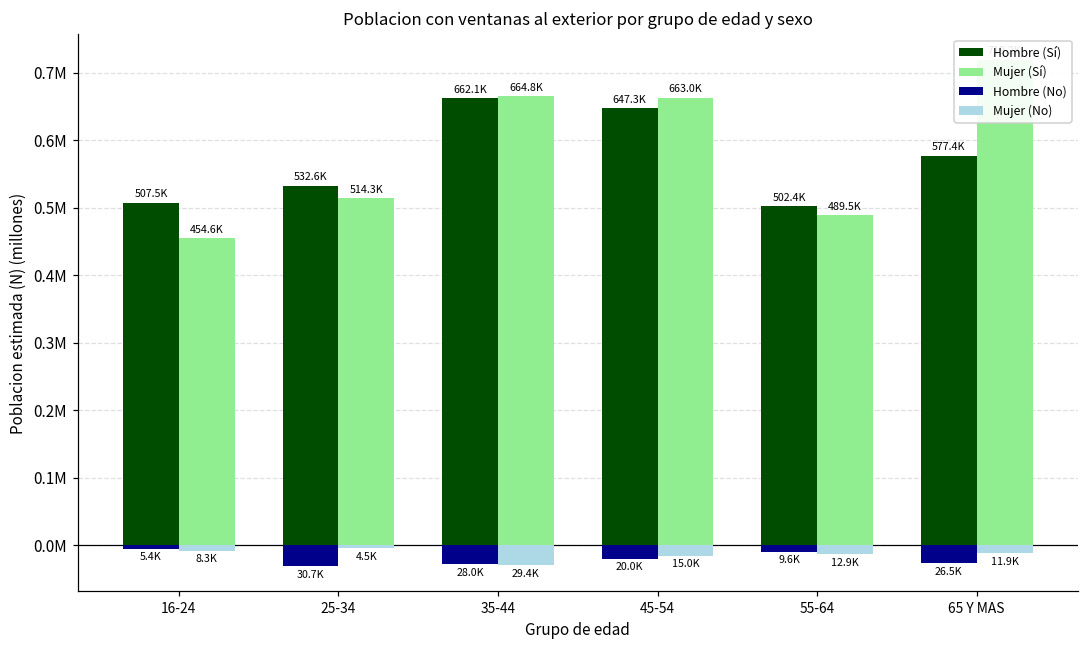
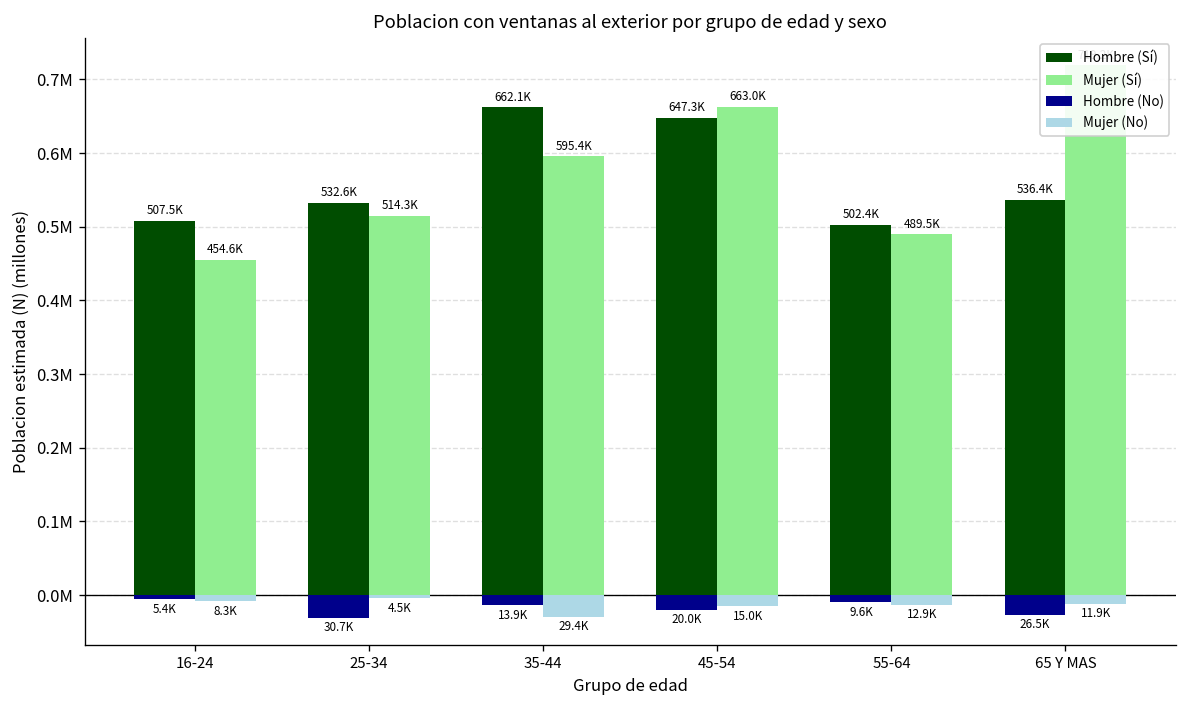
Hombre (No), 35-44: 28.0K -> 13.9K
Mujer (Sí), 35-44: 664.8K -> 595.4K
Hombre (Sí), 65 Y MAS: 577.4K -> 536.4K
